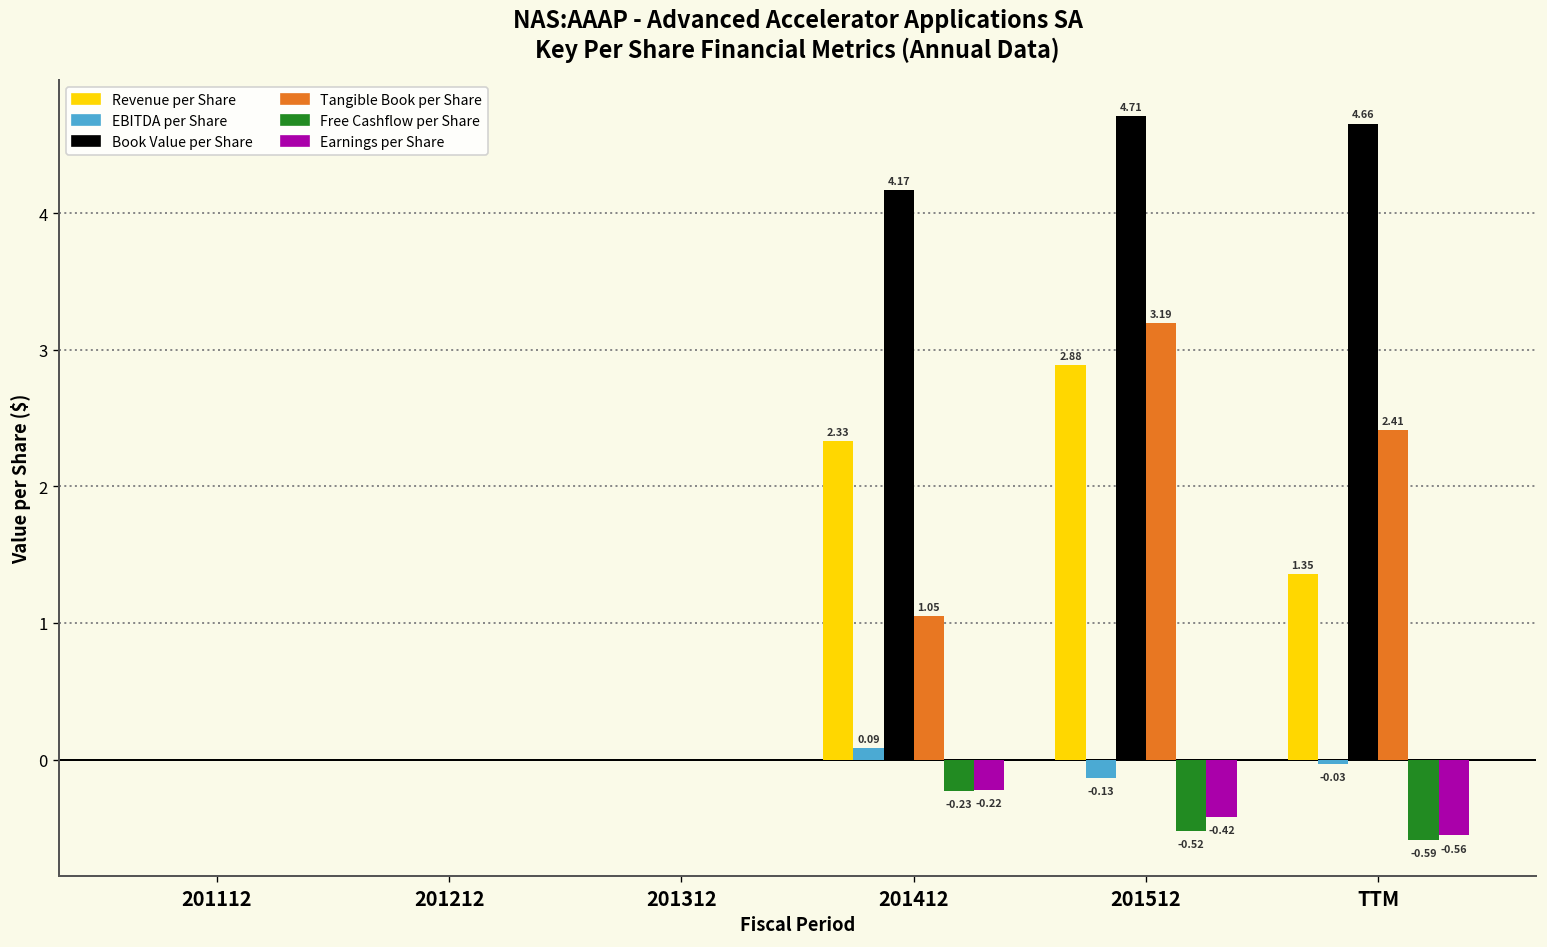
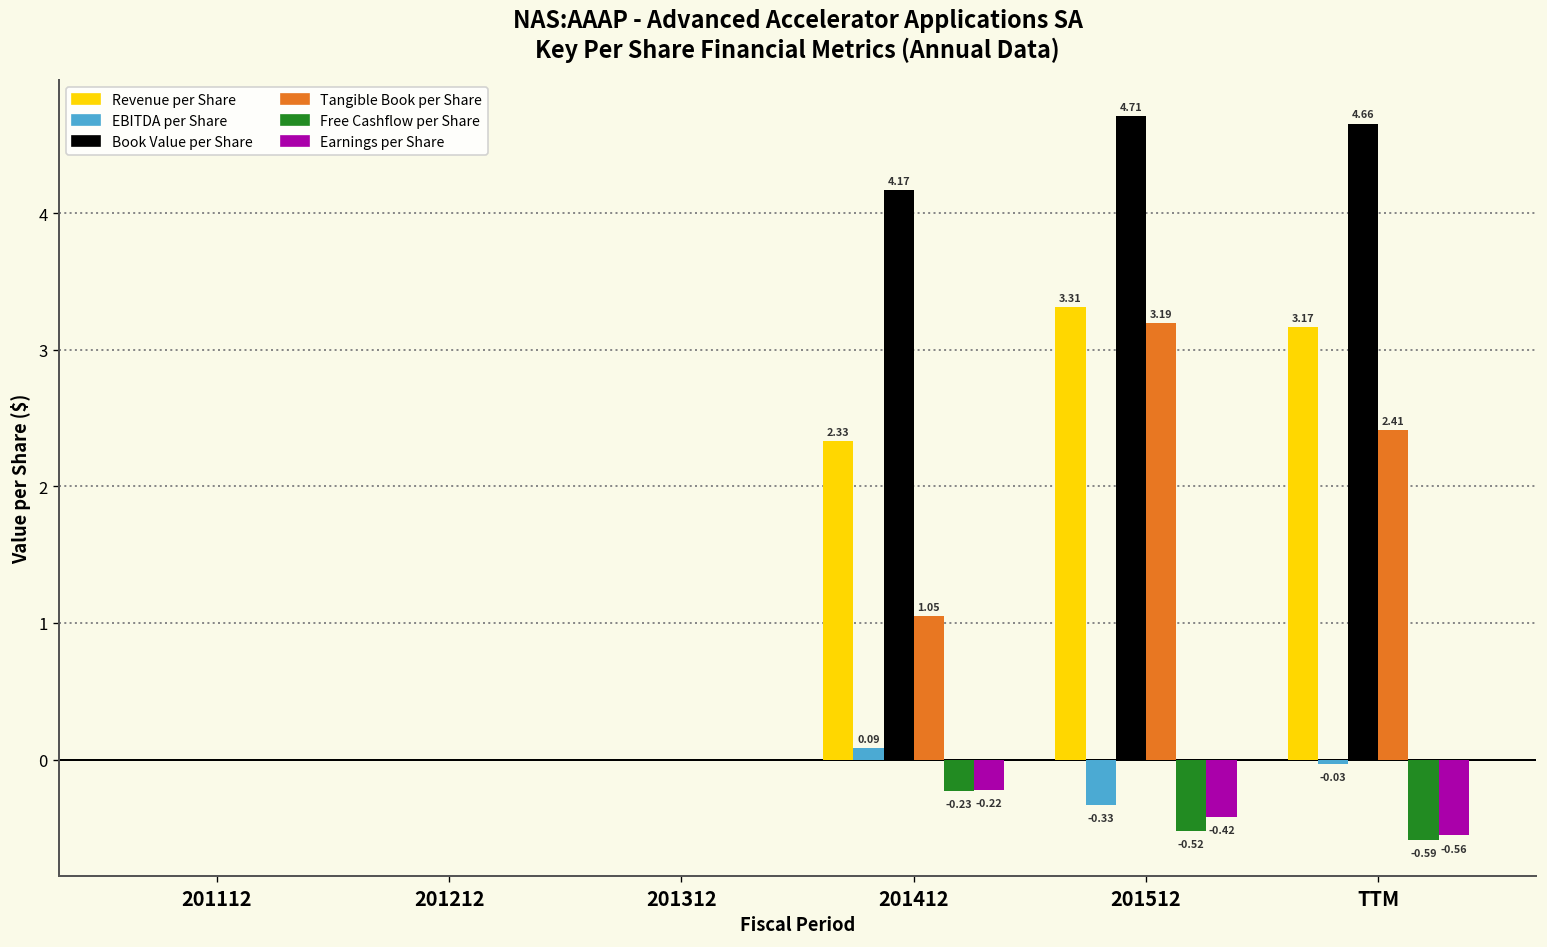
Revenue per Share, 201512: 2.88 -> 3.31
EBITDA per Share, 201512: -0.13 -> -0.33
Revenue per Share, TTM: 1.35 -> 3.17
